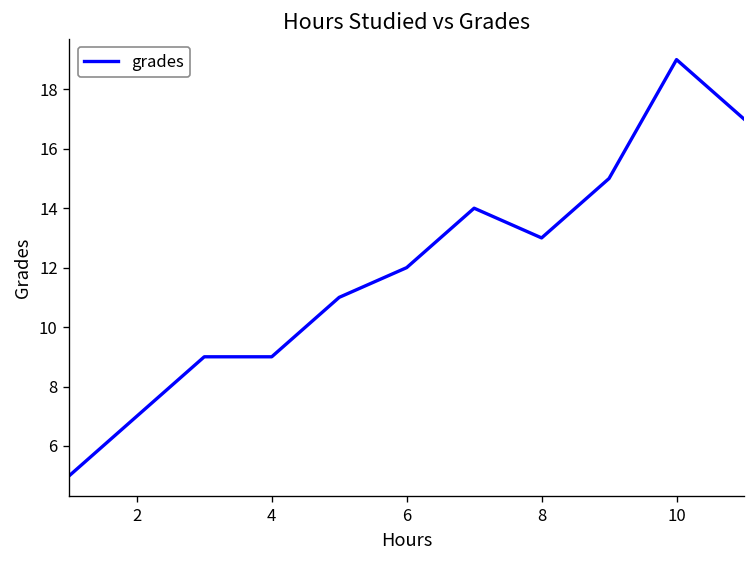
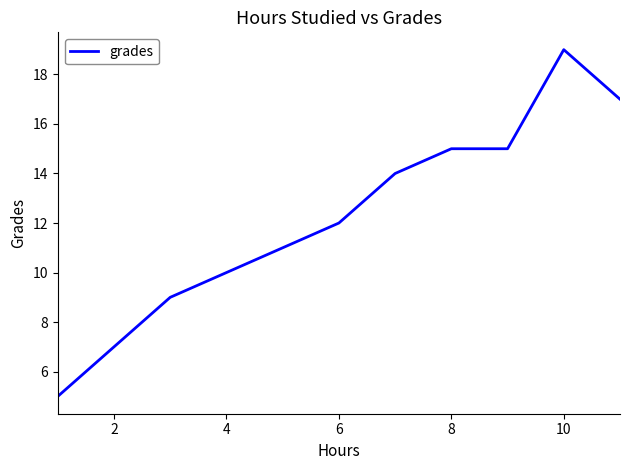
4: 9 -> 10
8: 13 -> 15
